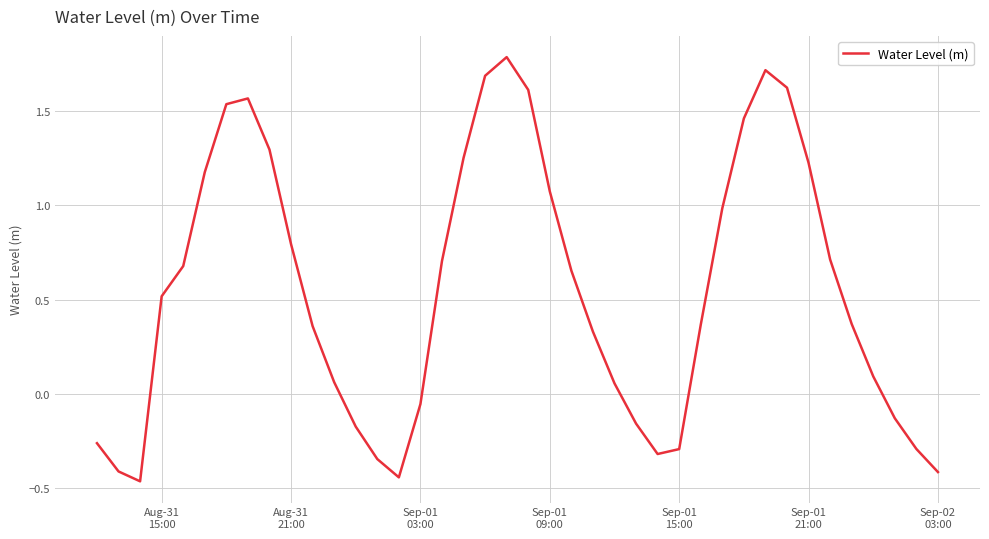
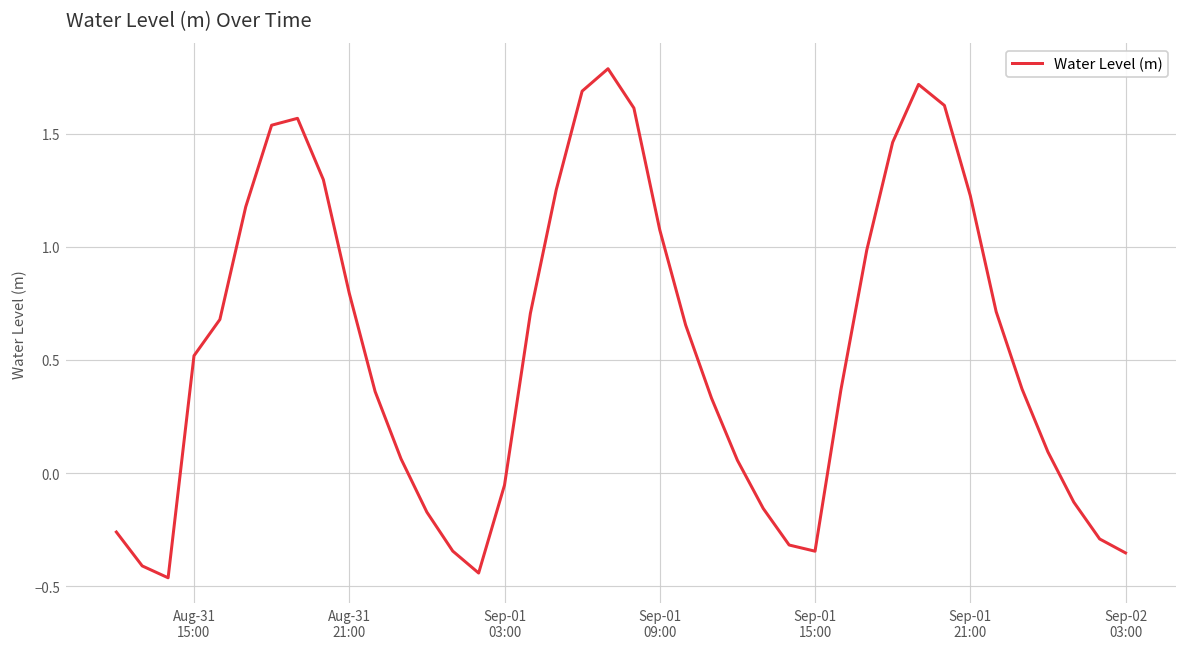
Sep-01 15:00: -0.29 -> -0.35
Sep-02 03:00: -0.41 -> -0.35
